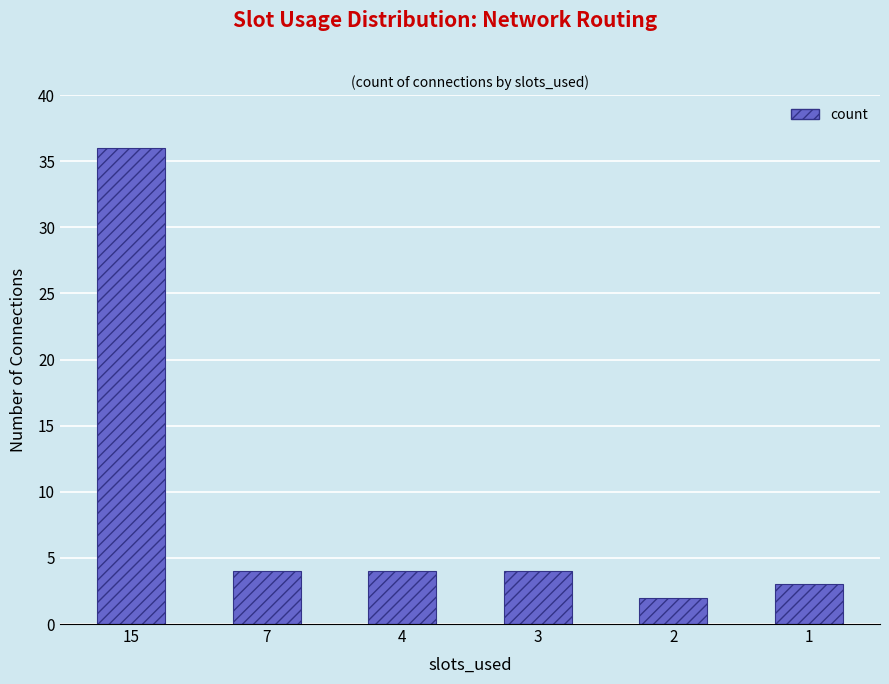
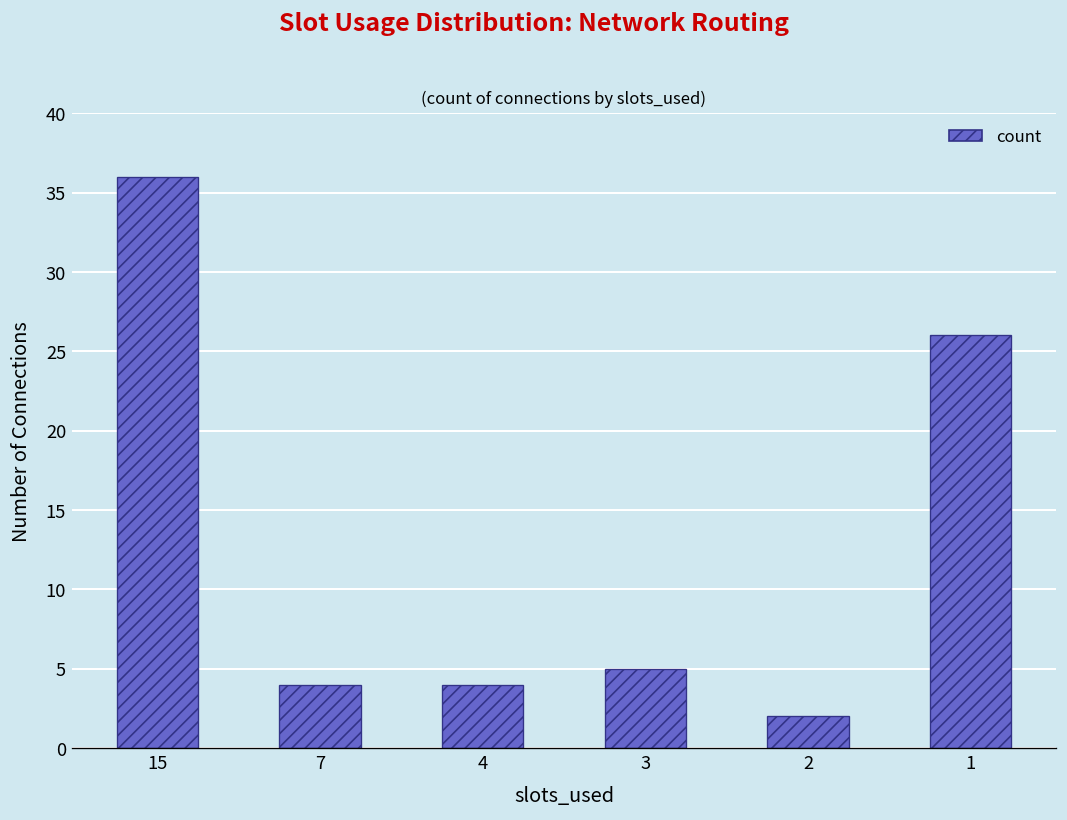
3: 4 -> 5
1: 3 -> 26
